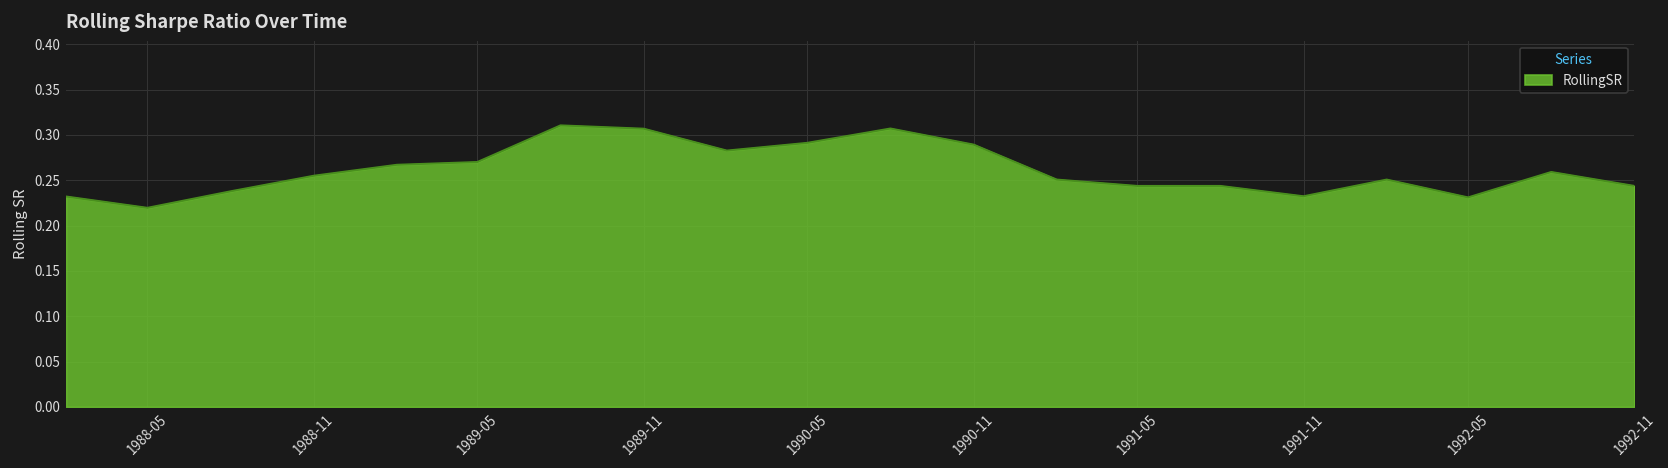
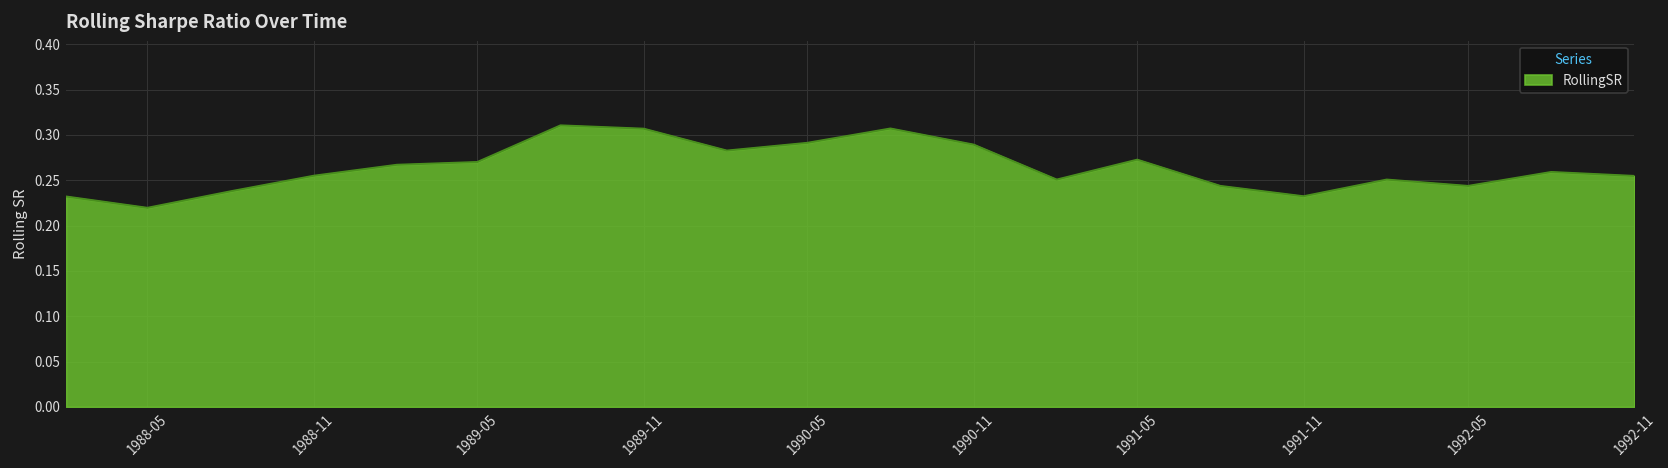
1991-05: 0.24 -> 0.27
1992-05: 0.23 -> 0.24
1992-11: 0.24 -> 0.25
